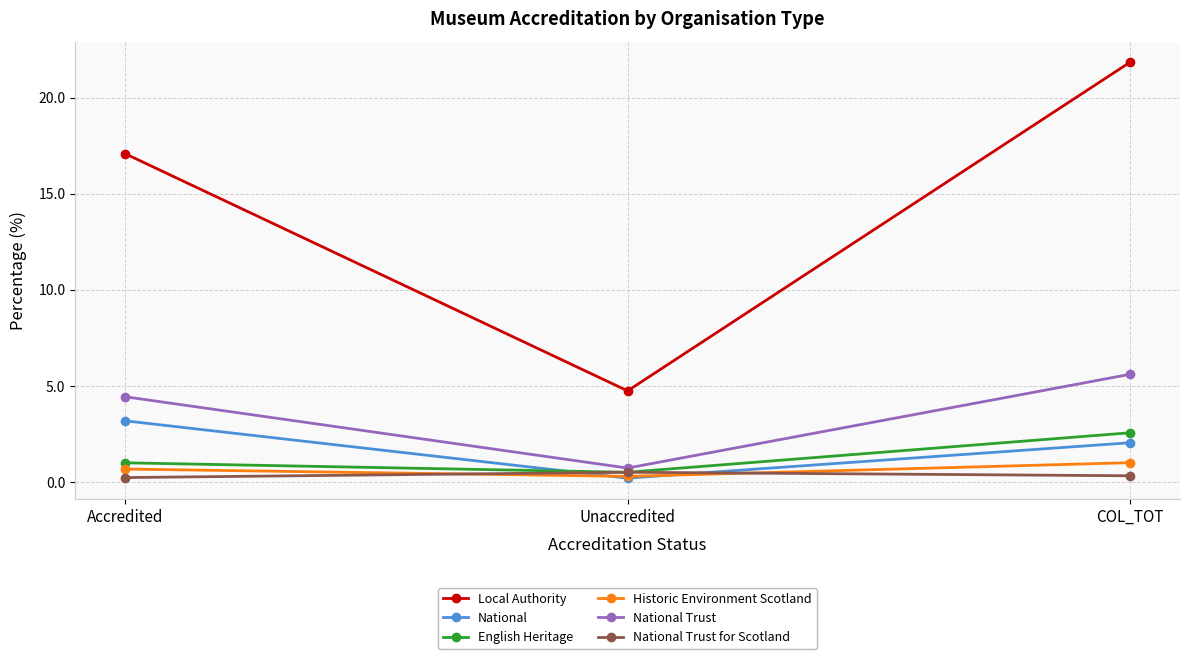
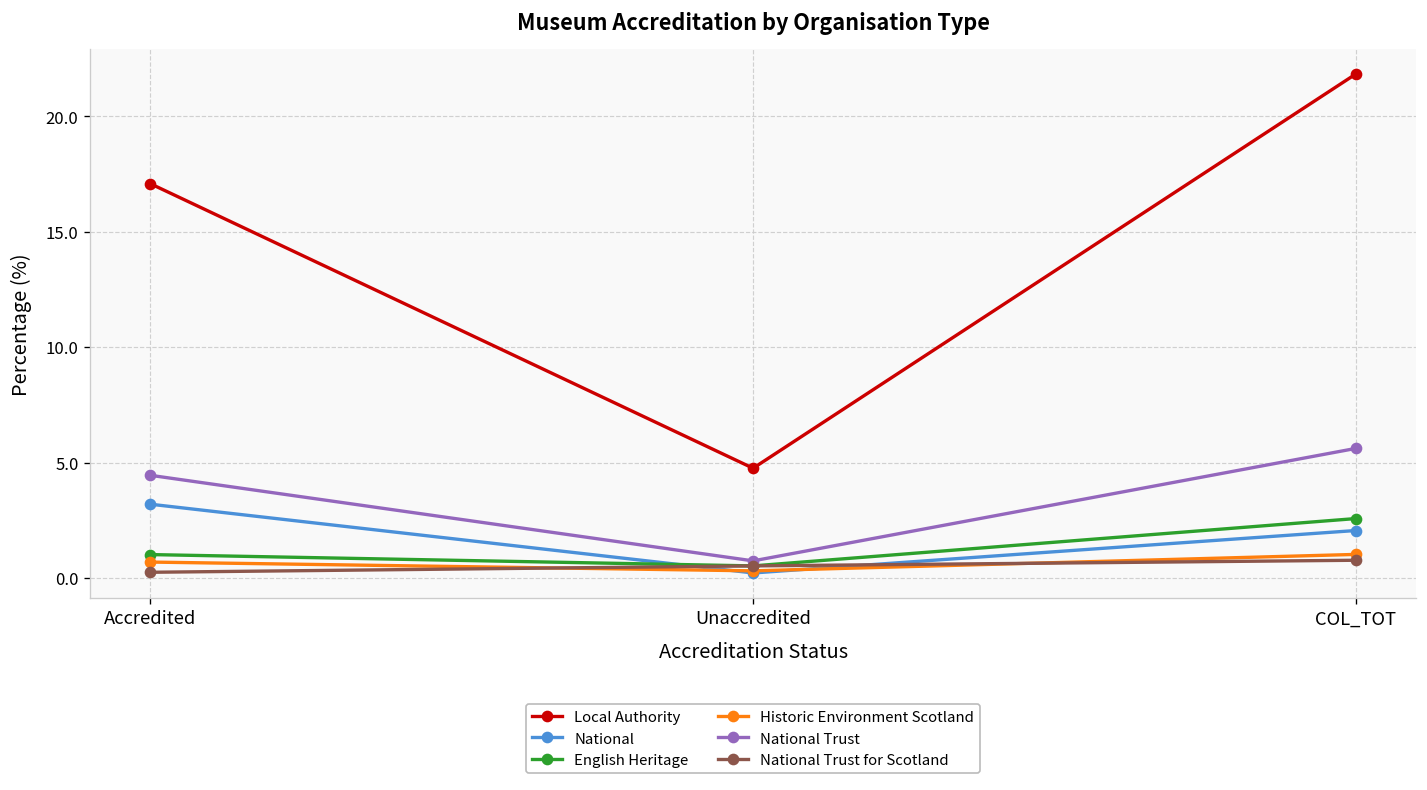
National Trust for Scotland, COL_TOT: 0.3 -> 0.8
